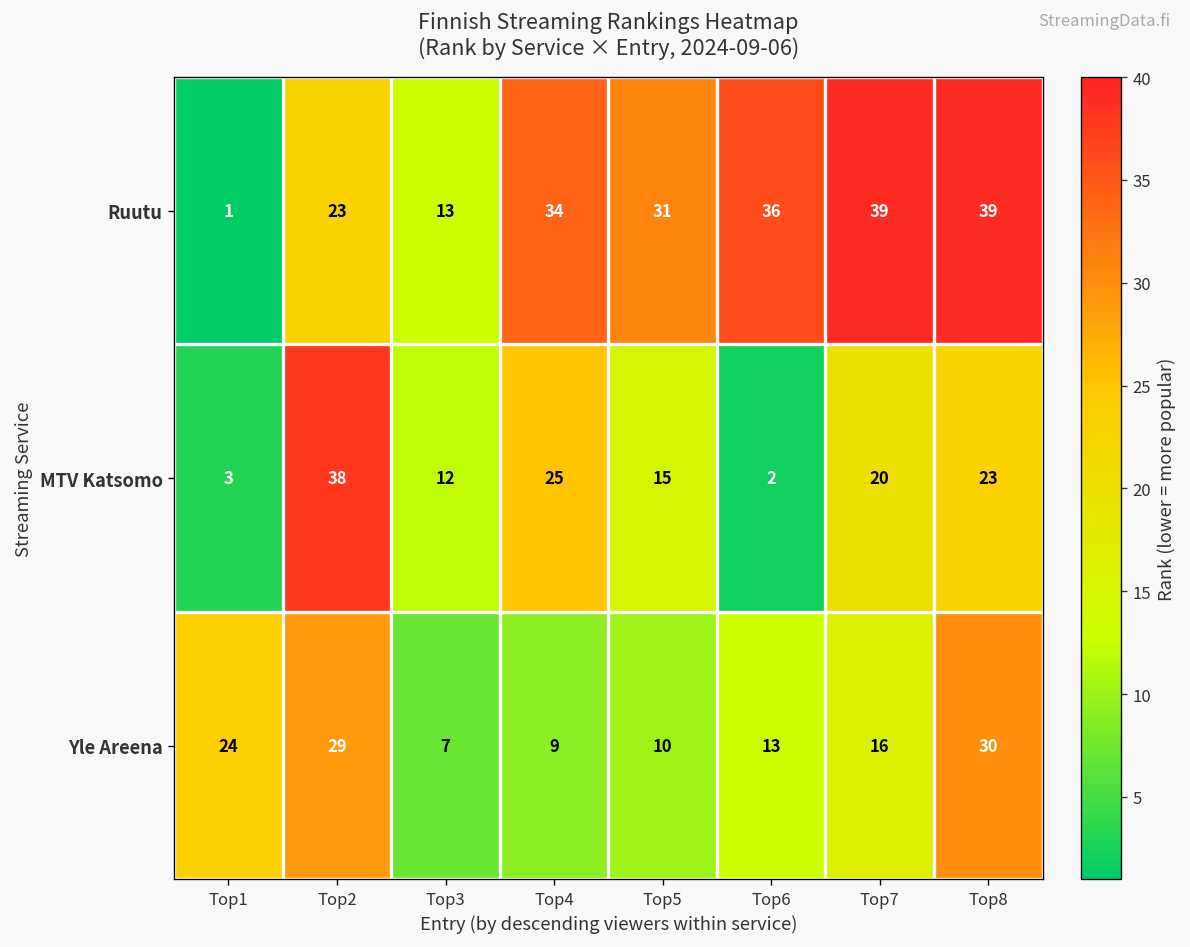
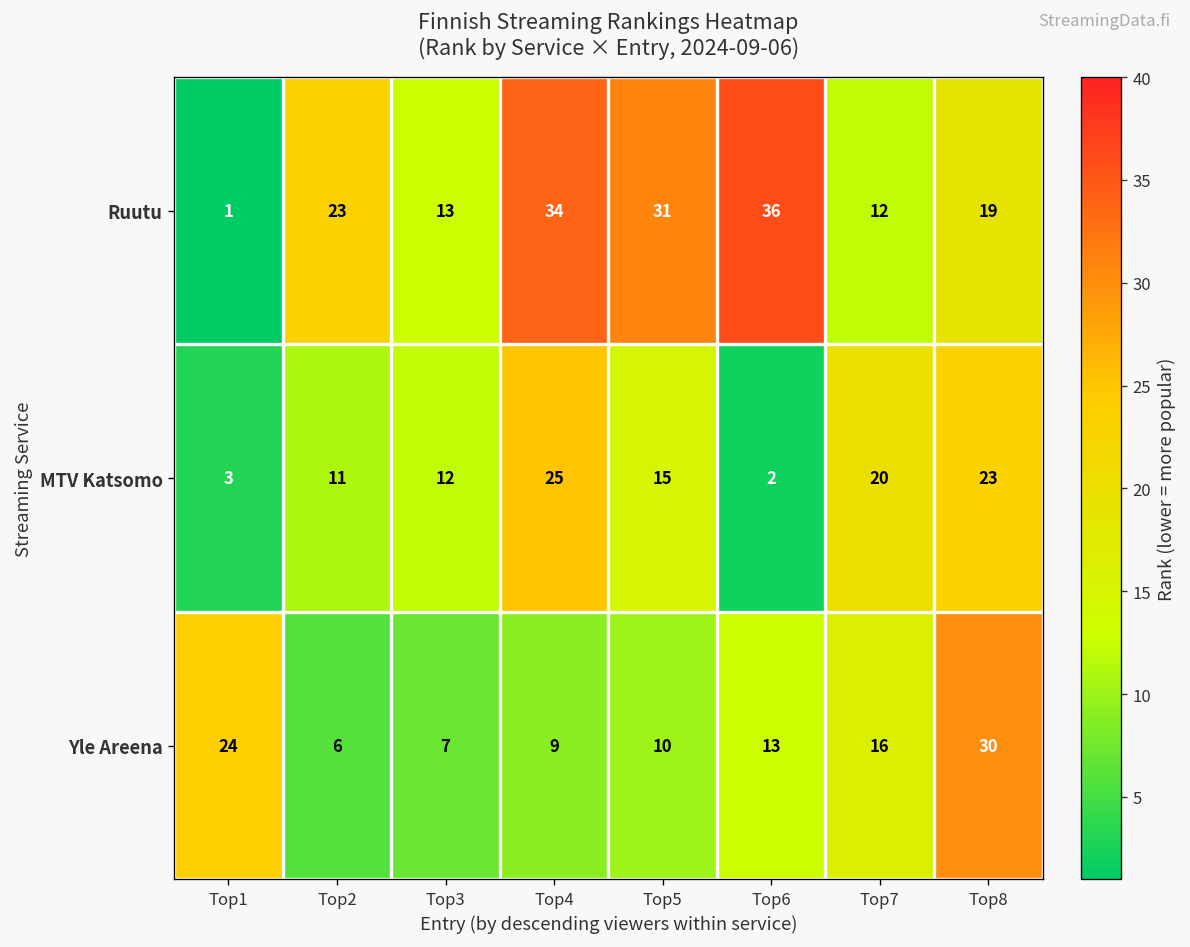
Ruutu, Top7: 39 -> 12
Ruutu, Top8: 39 -> 19
MTV Katsomo, Top2: 38 -> 11
Yle Areena, Top2: 29 -> 6
